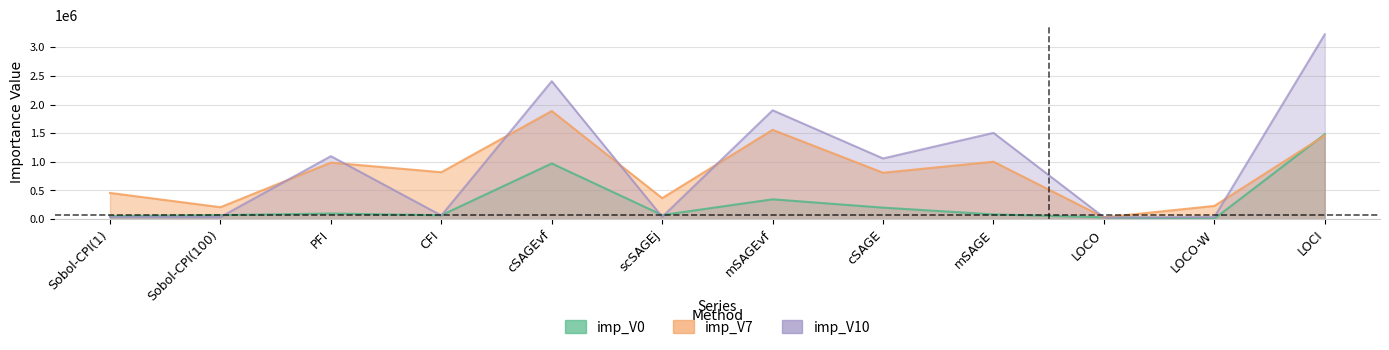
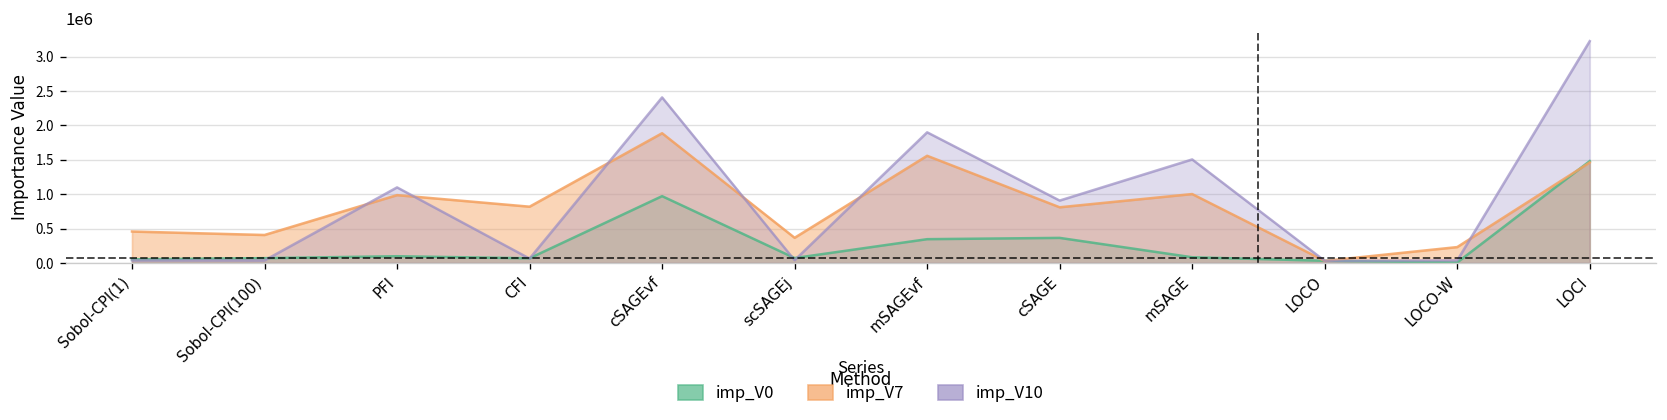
imp_V7, Sobol-CPI(100): 200000 -> 400000
imp_V0, cSAGE: 200000 -> 400000
imp_V10, cSAGE: 1100000 -> 900000
